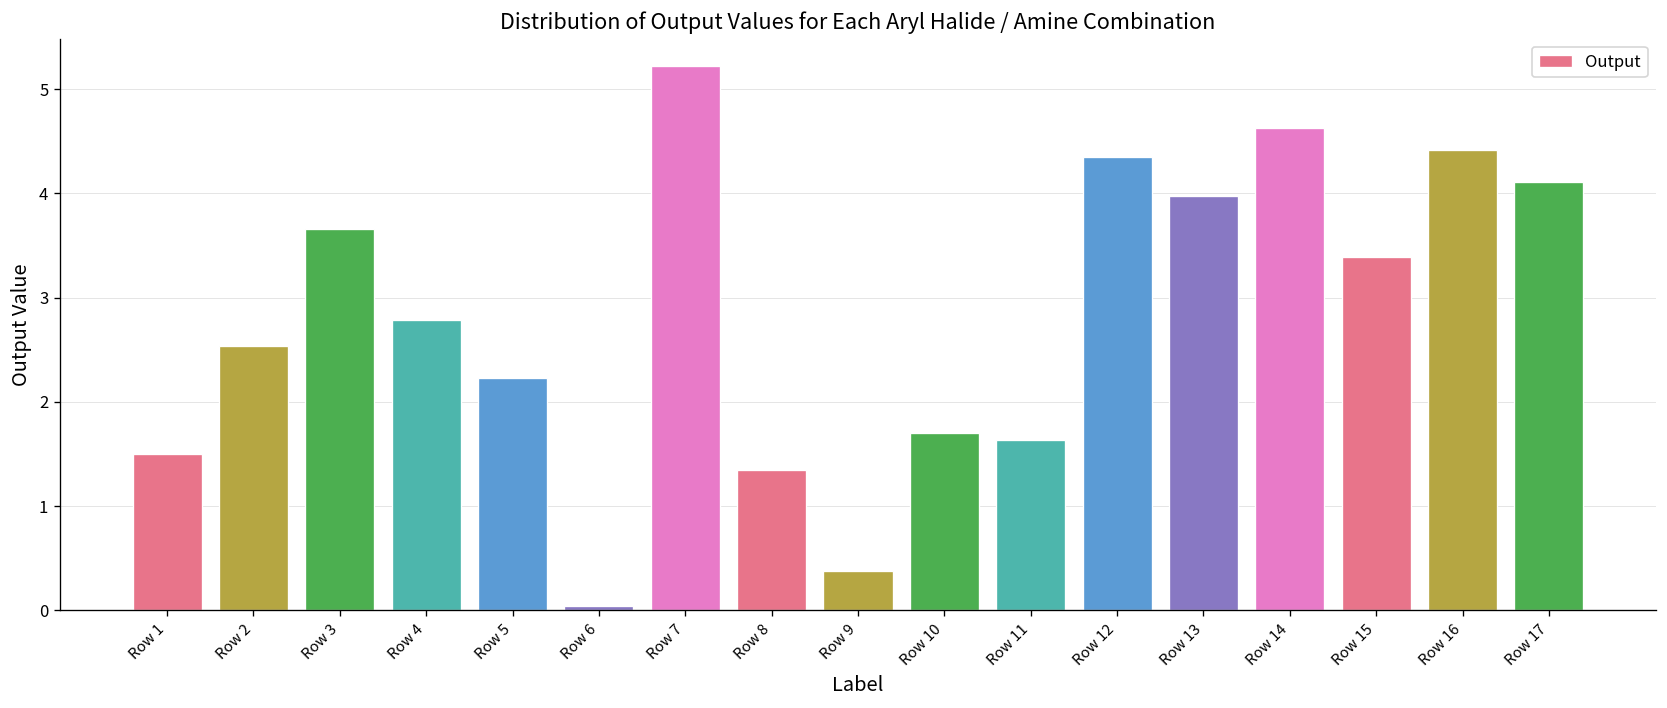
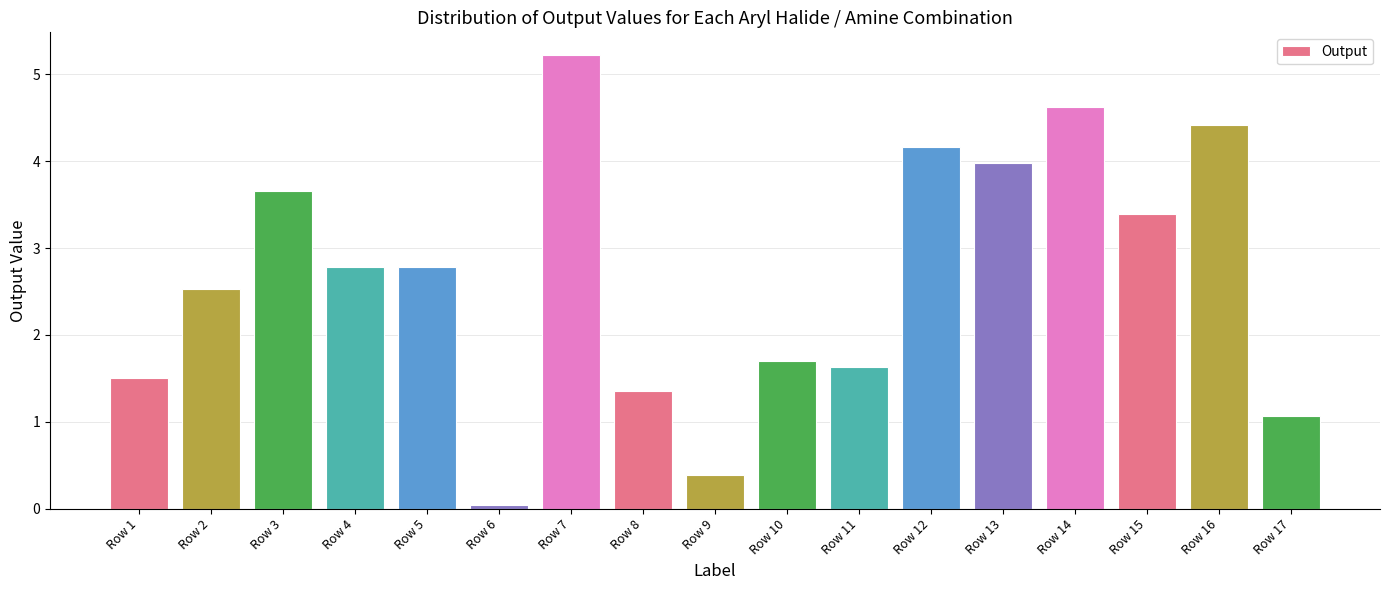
Row 5: 2.2 -> 2.8
Row 12: 4.3 -> 4.2
Row 17: 4.1 -> 1.1
